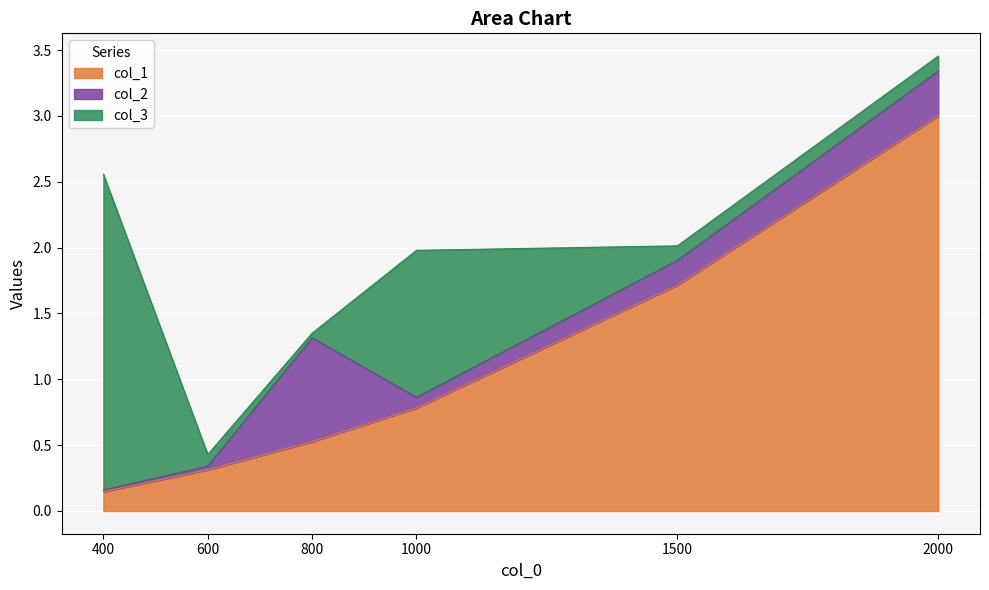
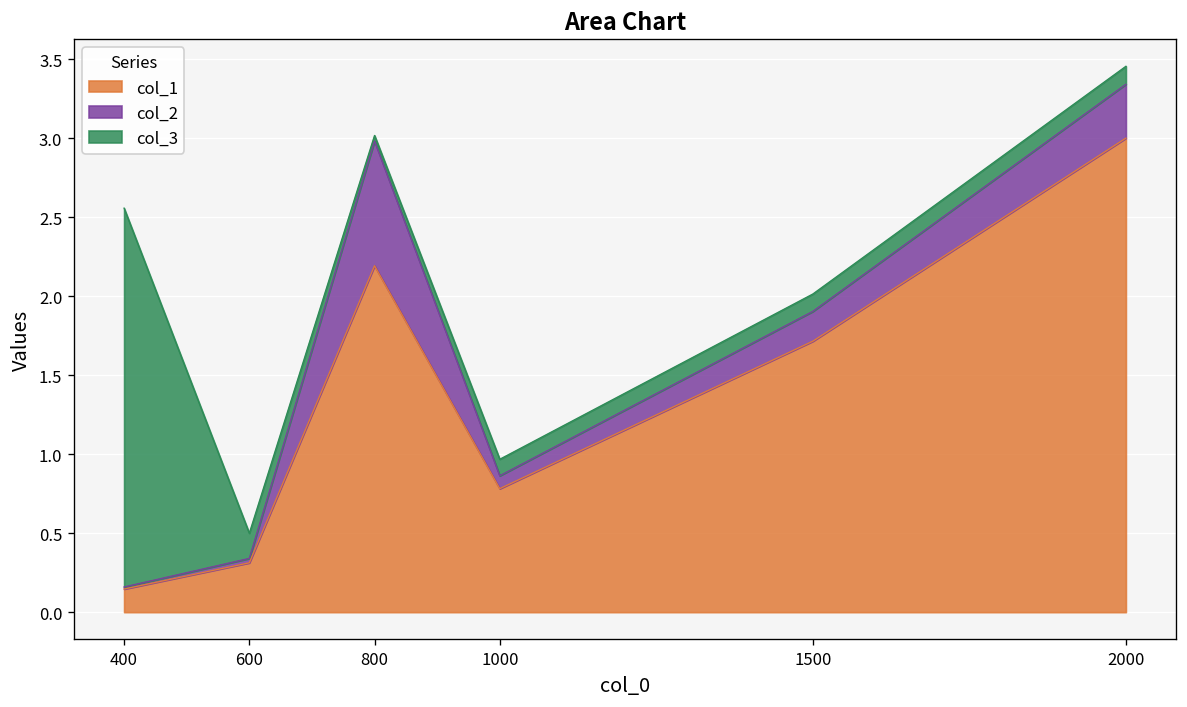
col_3, 600: 0.09 -> 0.16
col_1, 800: 0.53 -> 2.19
col_3, 1000: 1.12 -> 0.10
